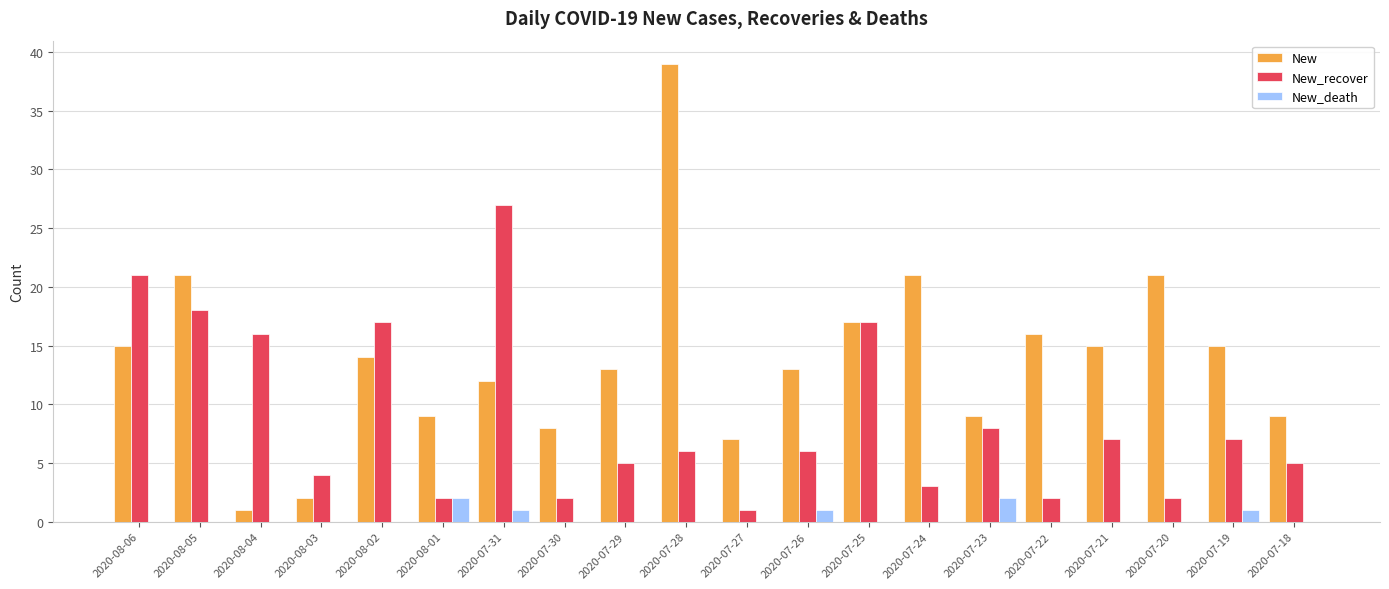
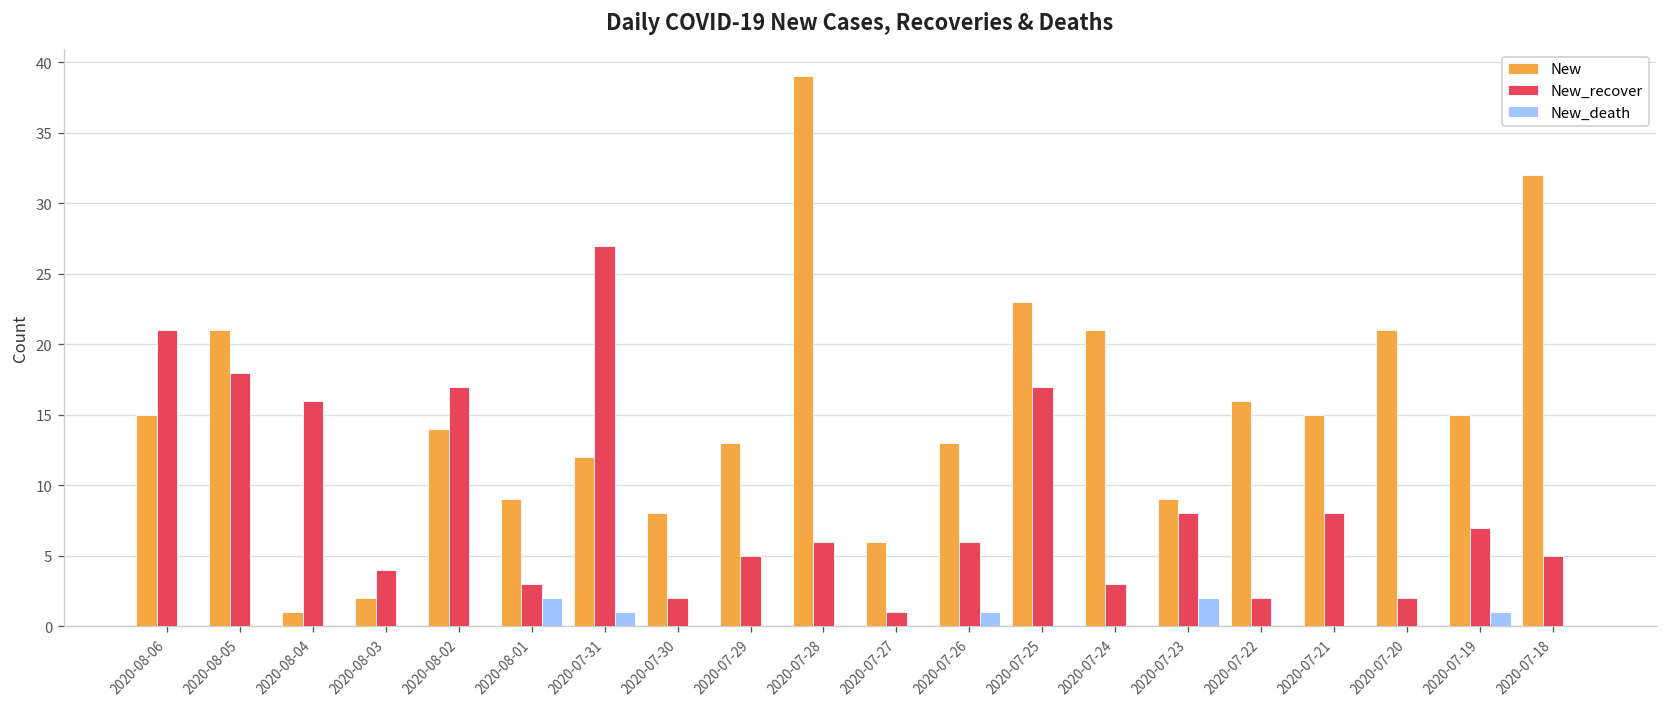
New_recover, 2020-08-01: 2 -> 3
New, 2020-07-27: 7 -> 6
New, 2020-07-25: 17 -> 23
New_recover, 2020-07-21: 7 -> 8
New, 2020-07-18: 9 -> 32
